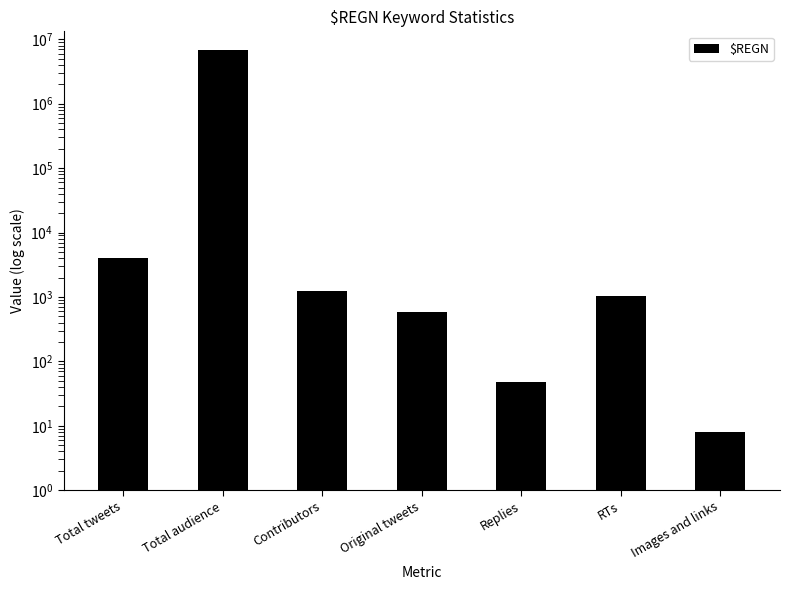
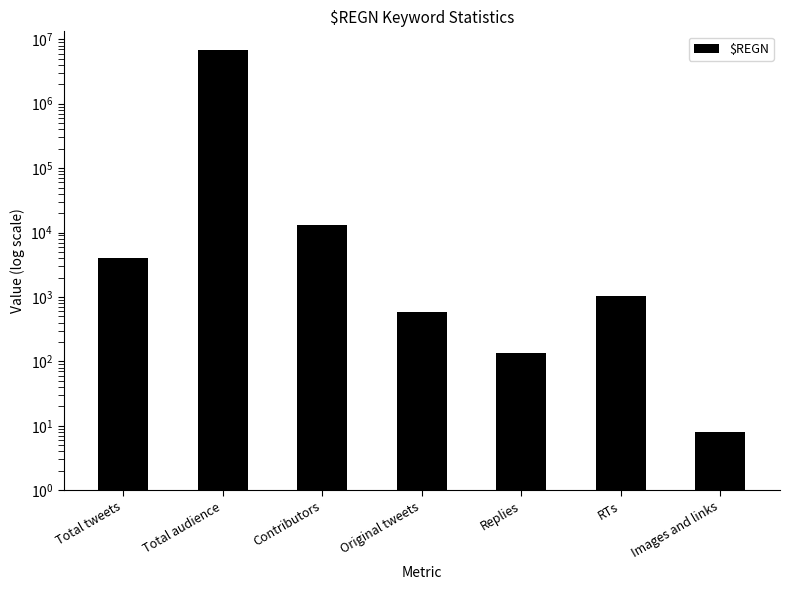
Contributors: 1200 -> 13000
Replies: 50 -> 140
